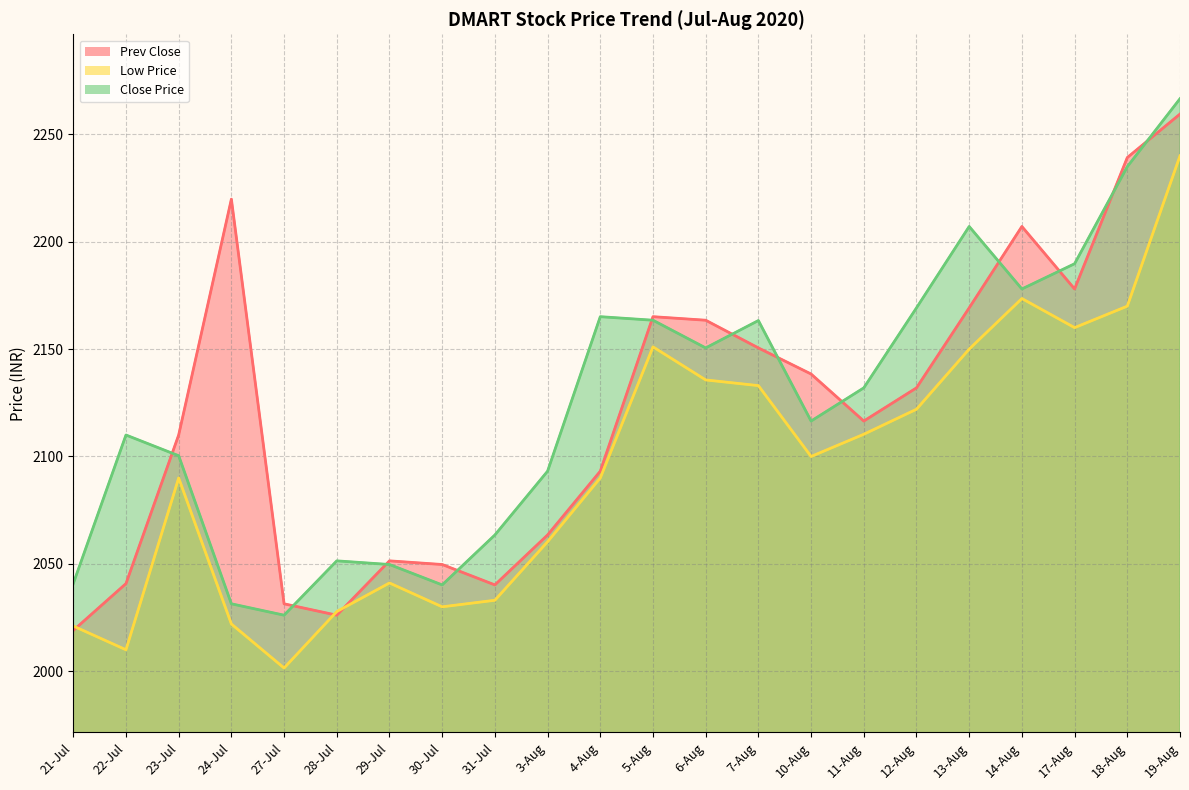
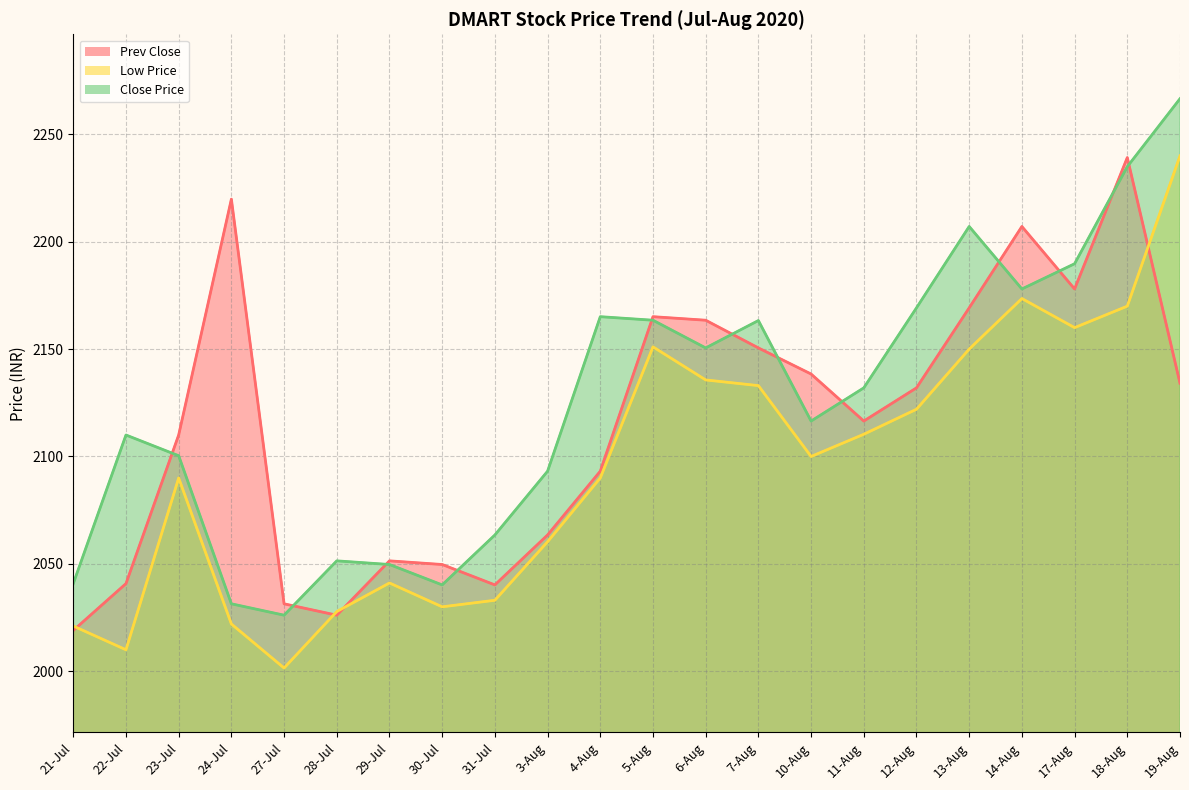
Prev Close, 19-Aug: 2259 -> 2134
